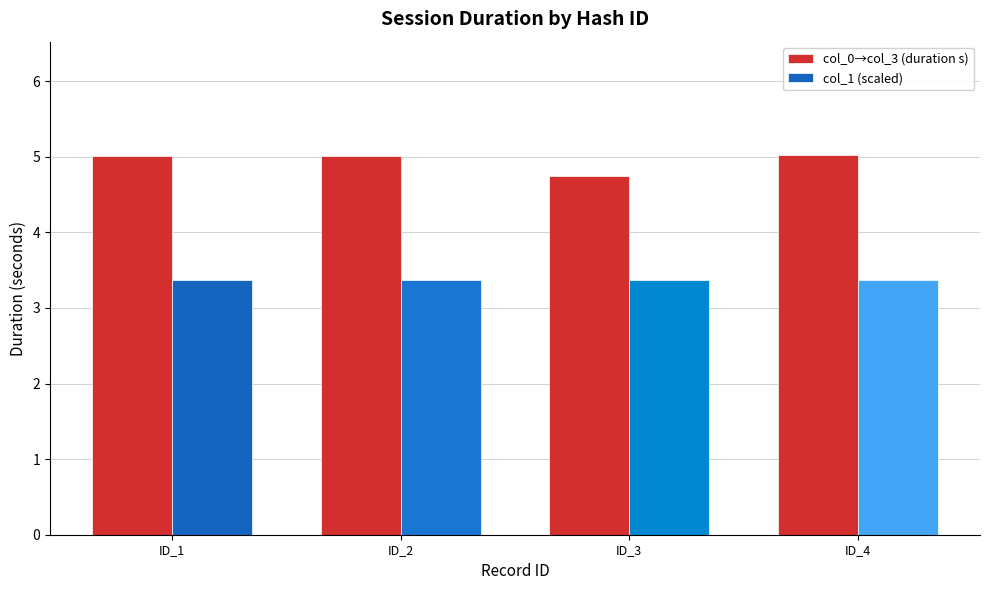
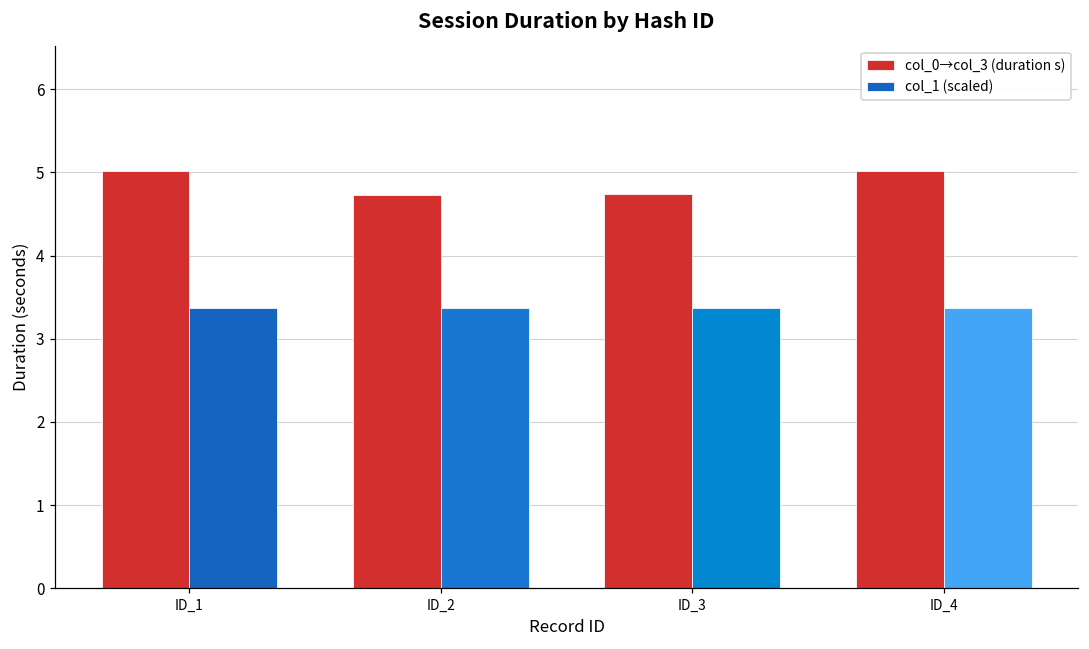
col_0→col_3 (duration s), ID_2: 5.0 -> 4.7
